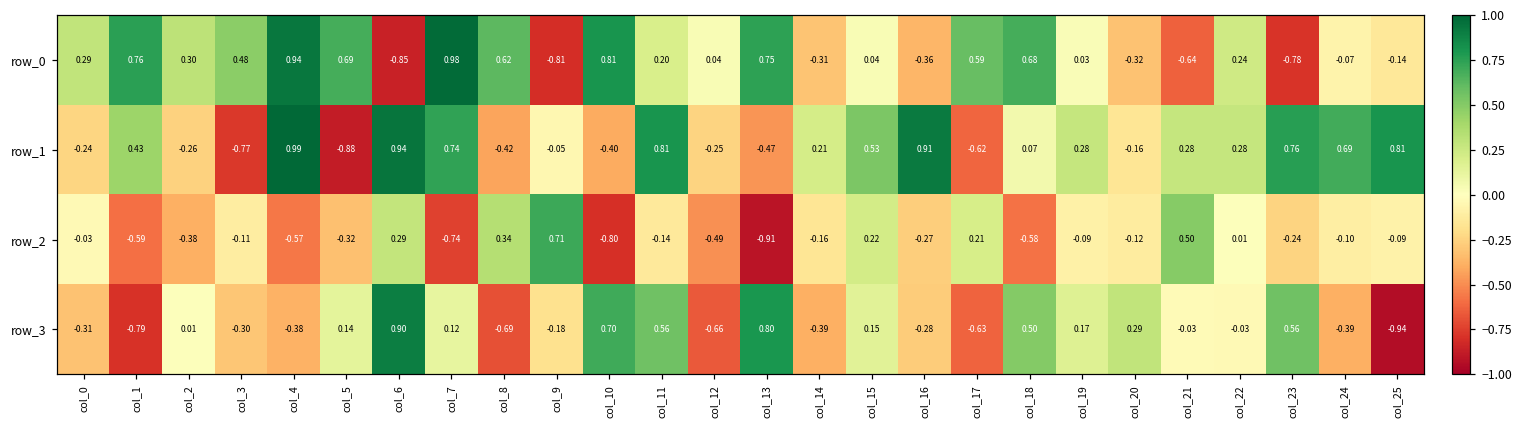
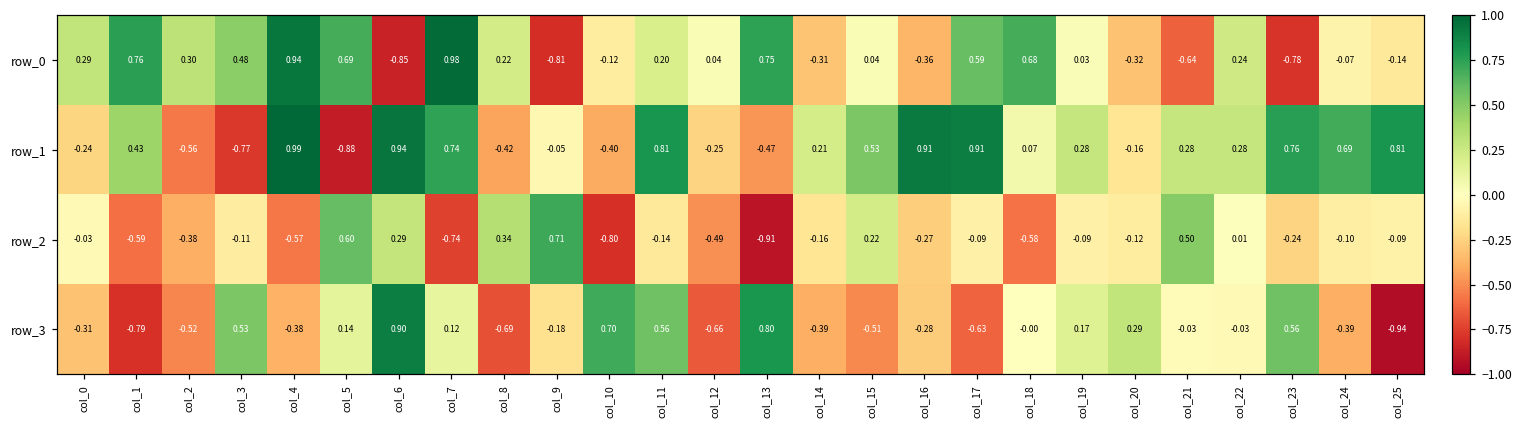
row_0, col_8: 0.62 -> 0.22
row_0, col_10: 0.81 -> -0.12
row_1, col_2: -0.26 -> -0.56
row_1, col_17: -0.62 -> 0.91
row_2, col_5: -0.32 -> 0.60
row_2, col_17: 0.21 -> -0.09
row_3, col_2: 0.01 -> -0.52
row_3, col_3: -0.30 -> 0.53
row_3, col_15: 0.15 -> -0.51
row_3, col_18: 0.50 -> -0.00
